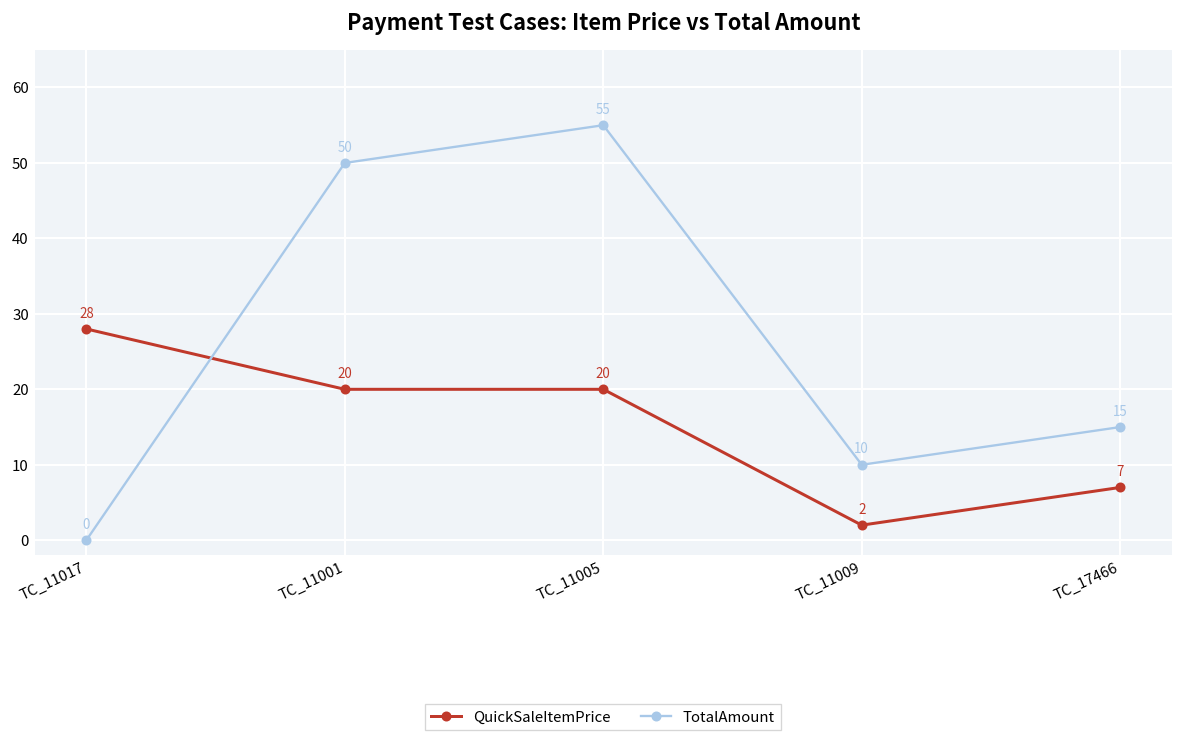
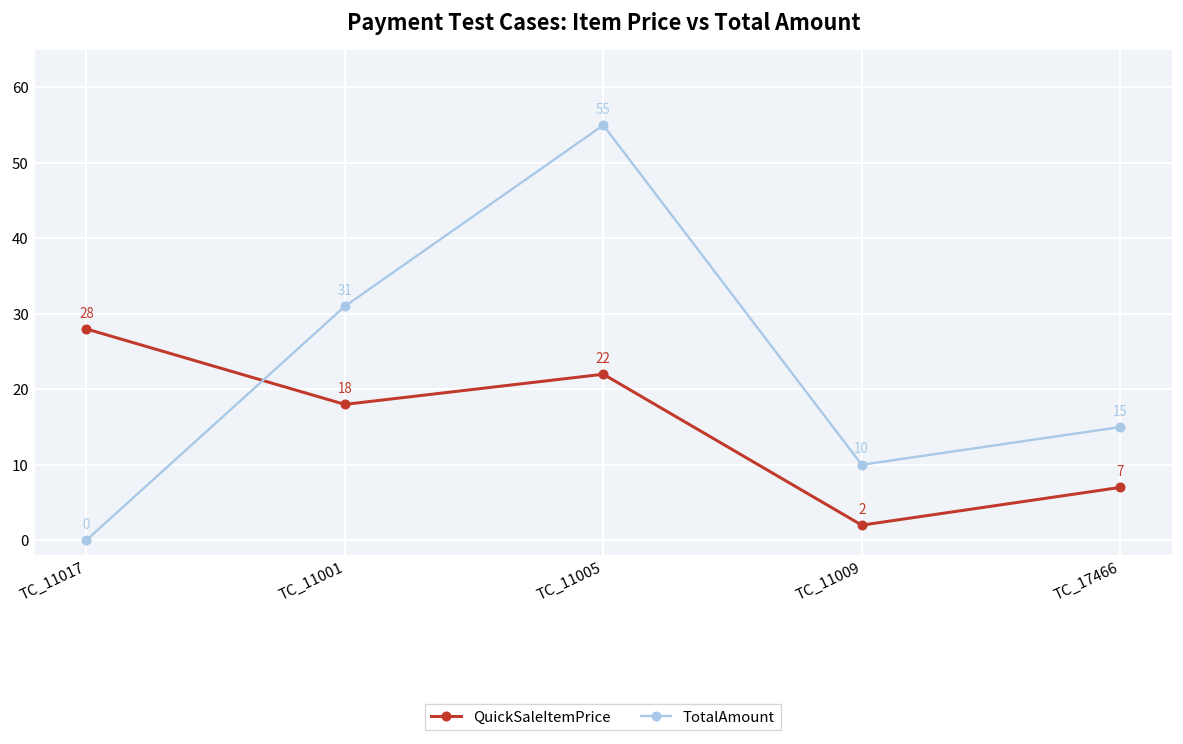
QuickSaleItemPrice, TC_11001: 20 -> 18
TotalAmount, TC_11001: 50 -> 31
QuickSaleItemPrice, TC_11005: 20 -> 22
